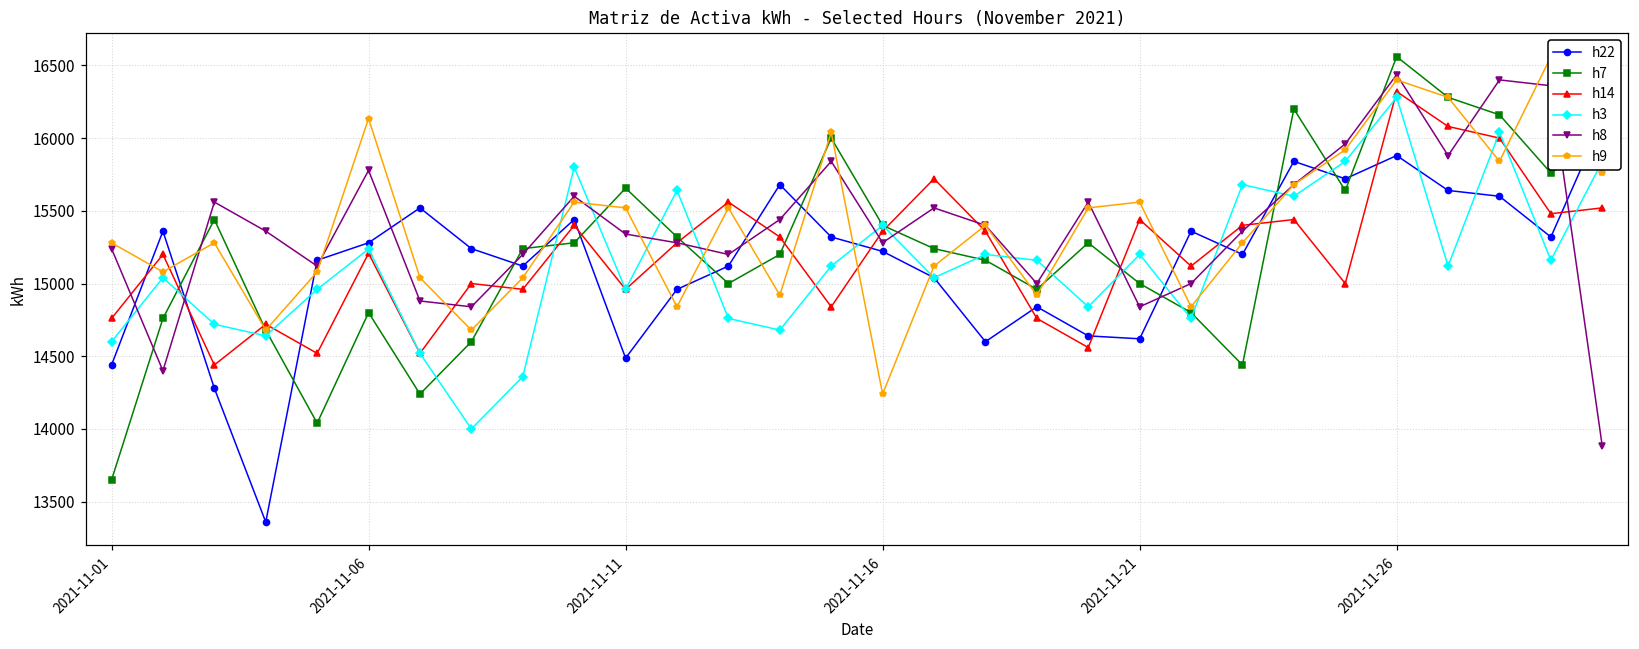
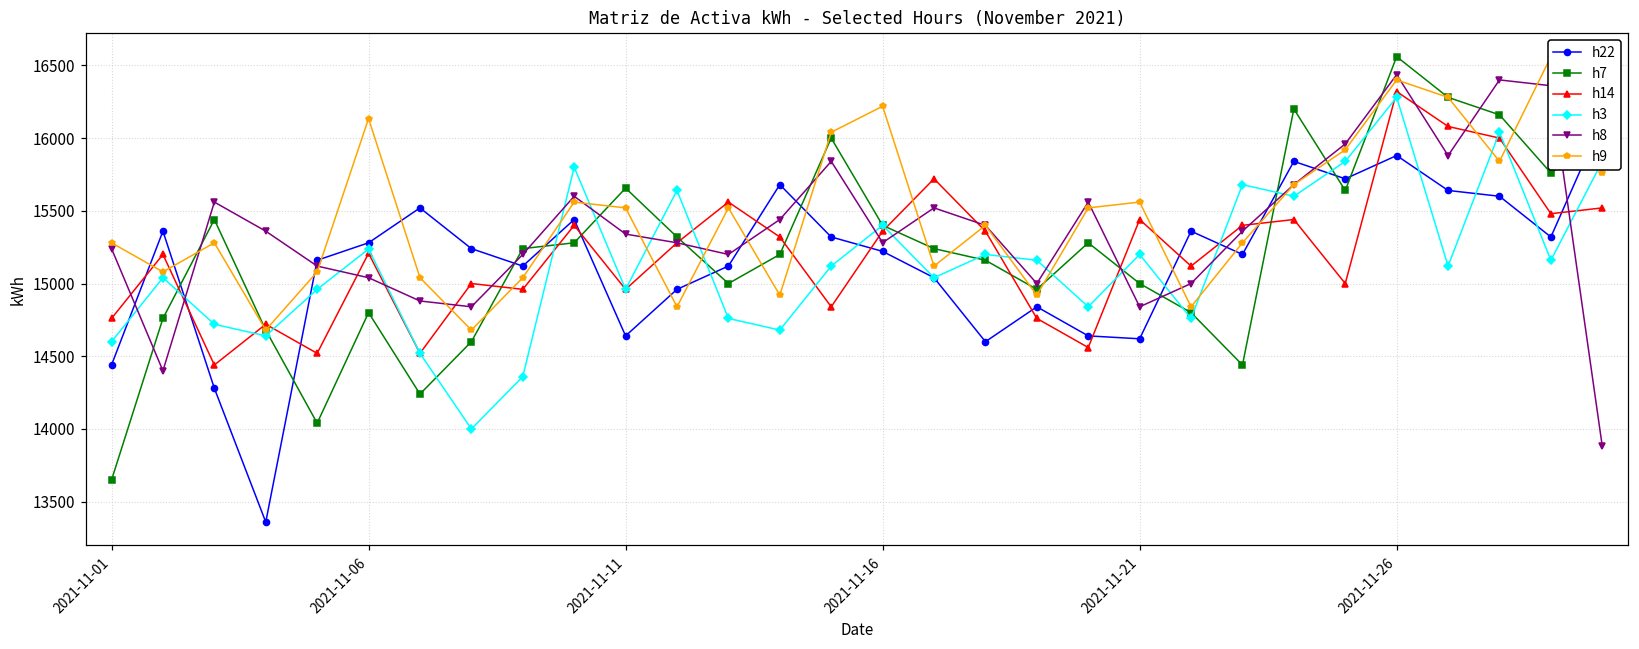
h8, 2021-11-06: 15780 -> 15040
h22, 2021-11-11: 14490 -> 14640
h9, 2021-11-16: 14240 -> 16220
